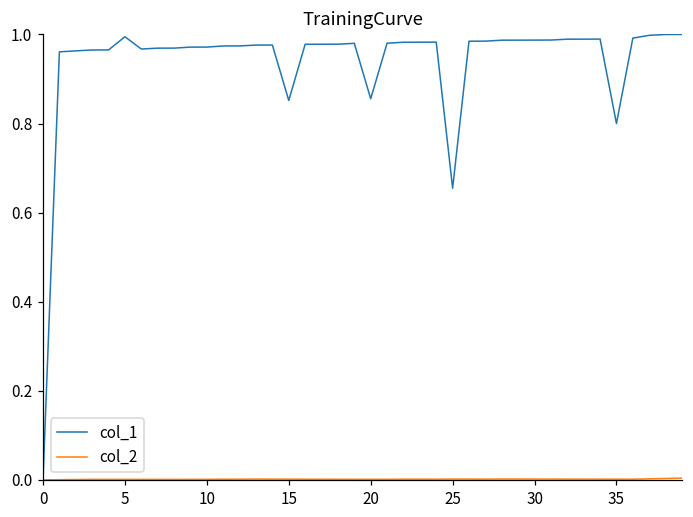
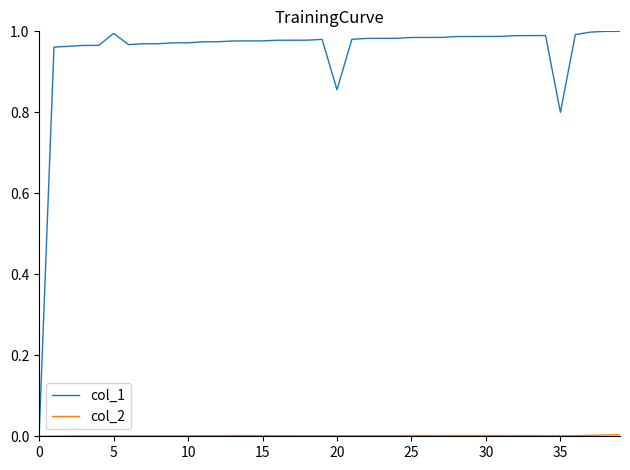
col_1, 15: 0.85 -> 0.98
col_1, 25: 0.65 -> 0.98
